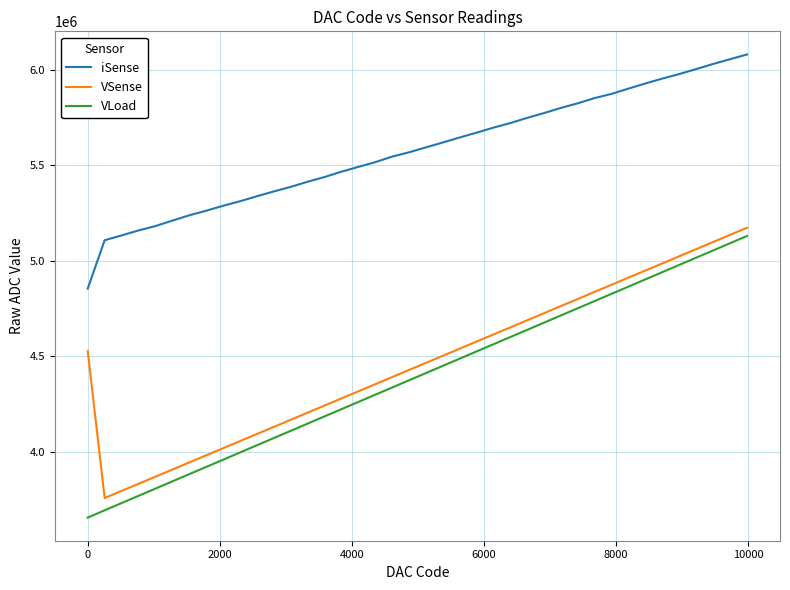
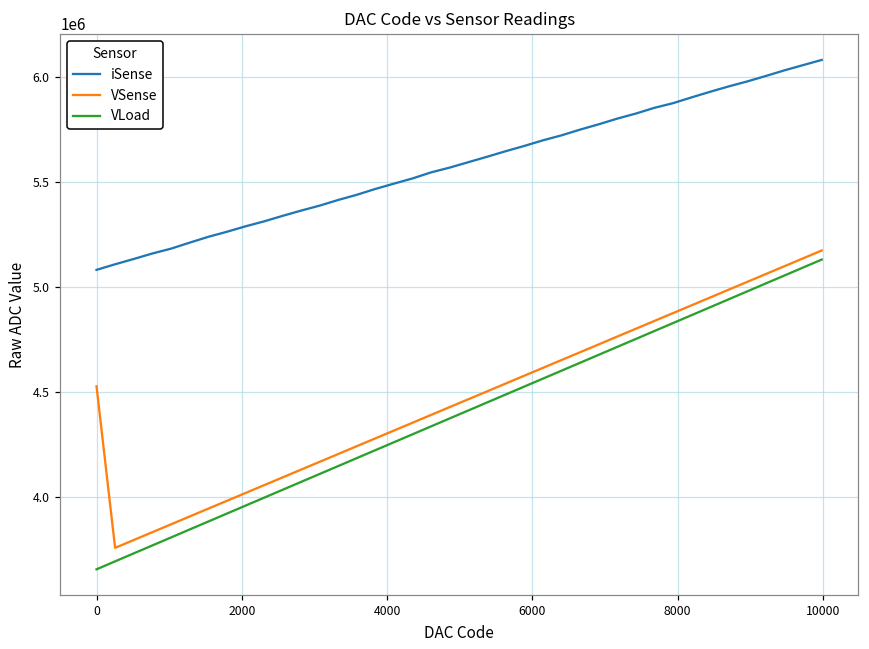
iSense, 0: 4850000 -> 5080000
